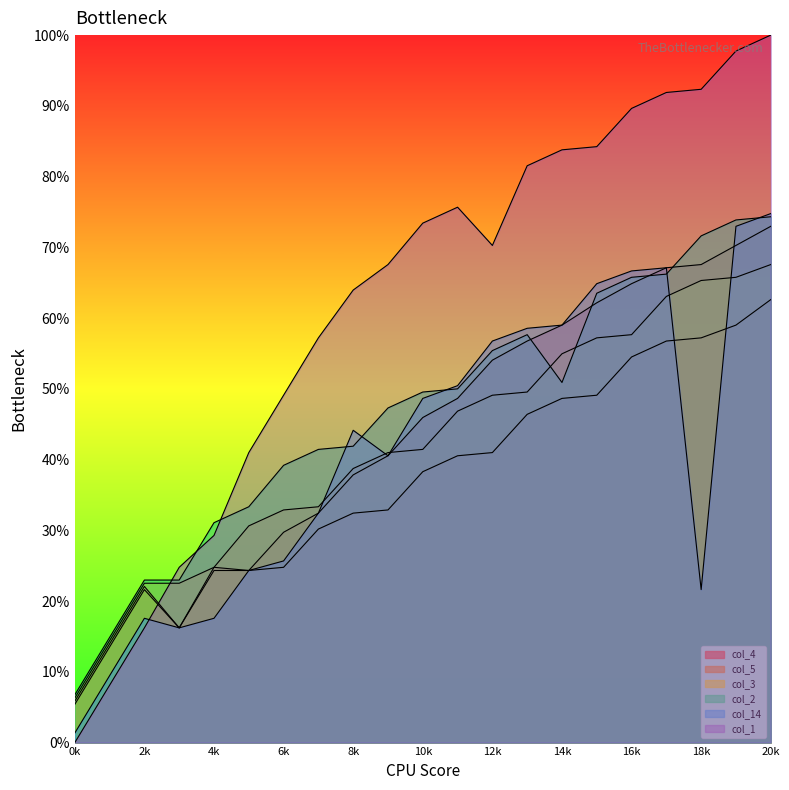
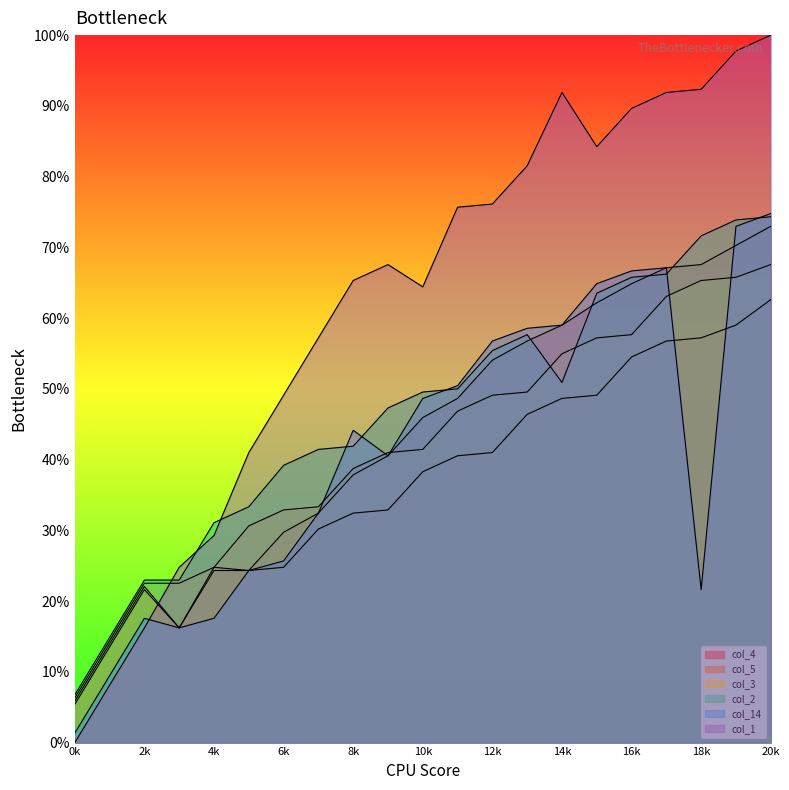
col_1, 8k: 64% -> 65%
col_1, 10k: 73% -> 64%
col_1, 12k: 70% -> 76%
col_1, 14k: 84% -> 92%
